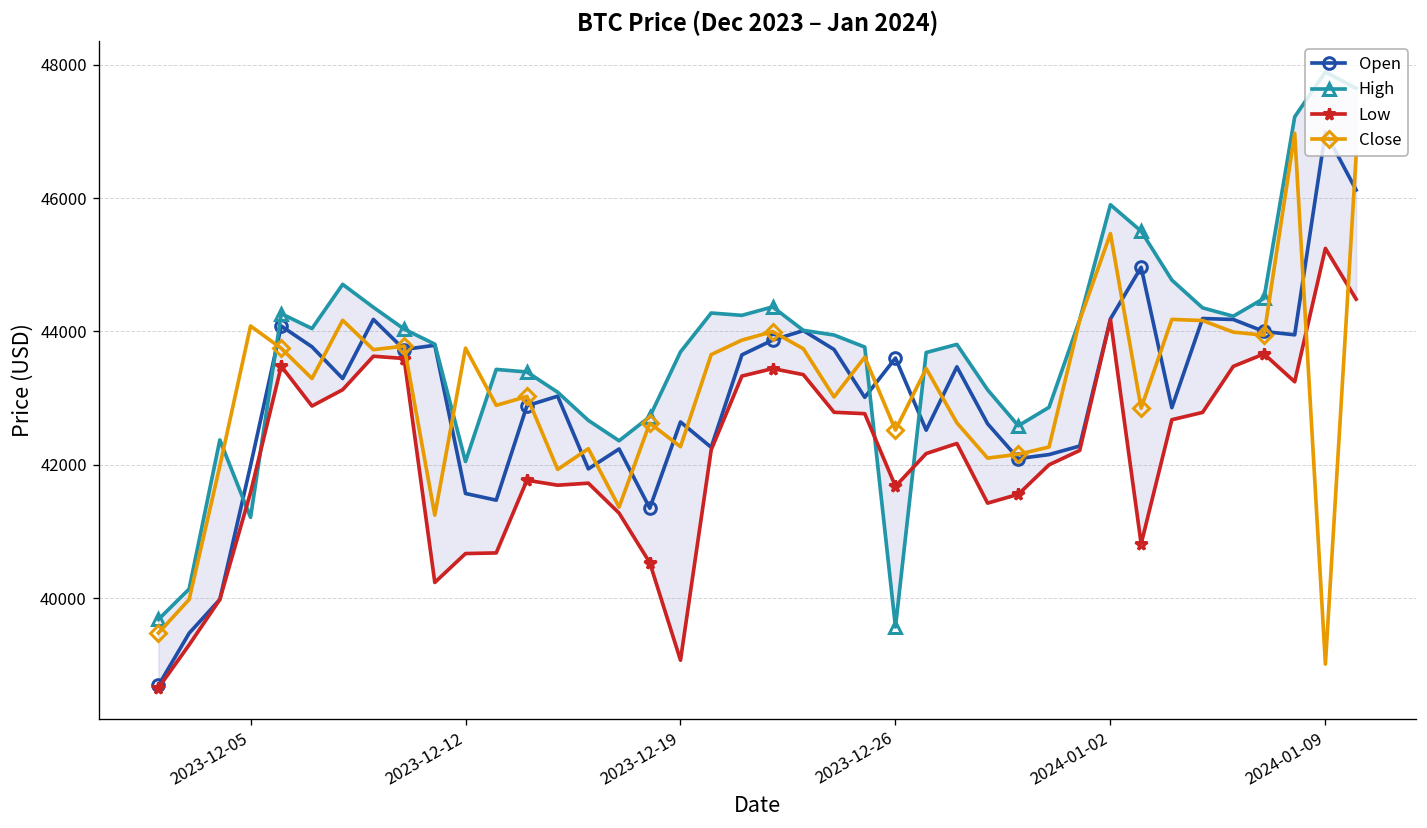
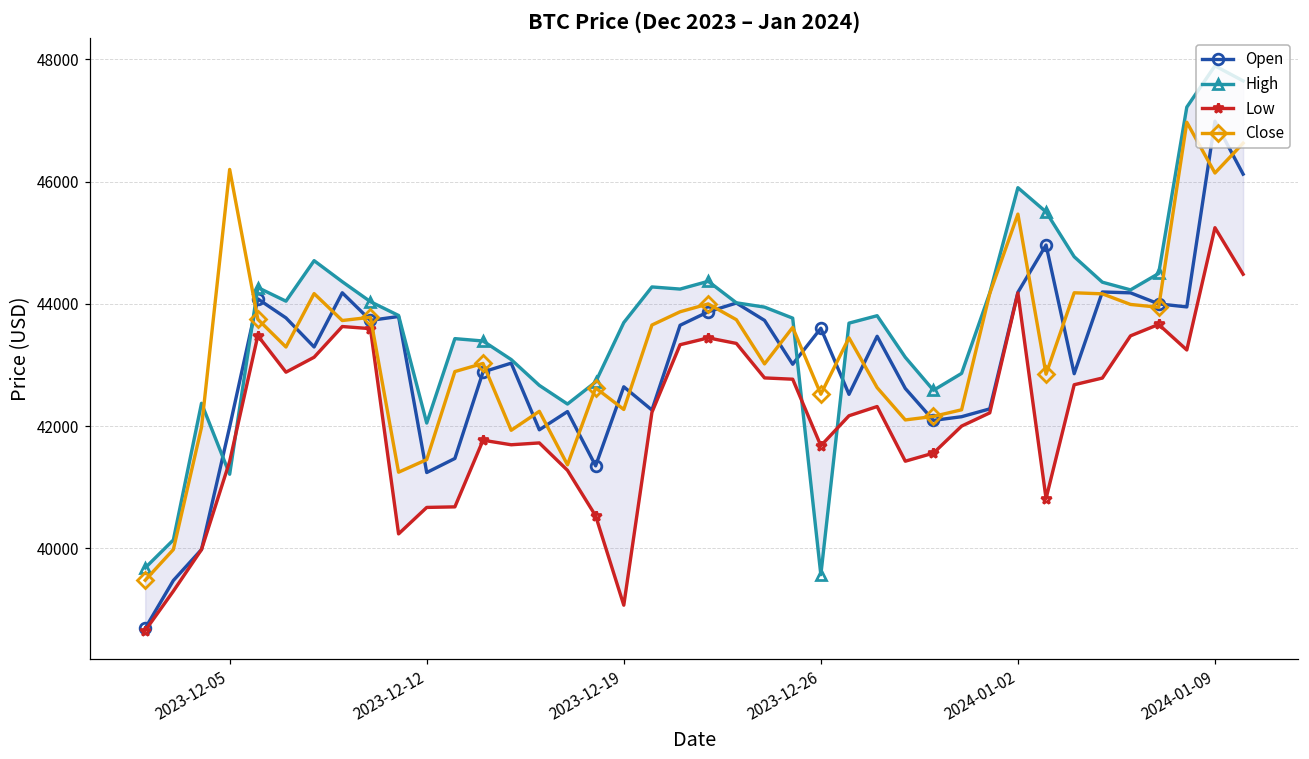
Low, 2023-12-05: 41600 -> 41400
Close, 2023-12-05: 44100 -> 46200
Open, 2023-12-12: 41600 -> 41200
Close, 2023-12-12: 43700 -> 41500
Close, 2024-01-09: 39000 -> 46100
